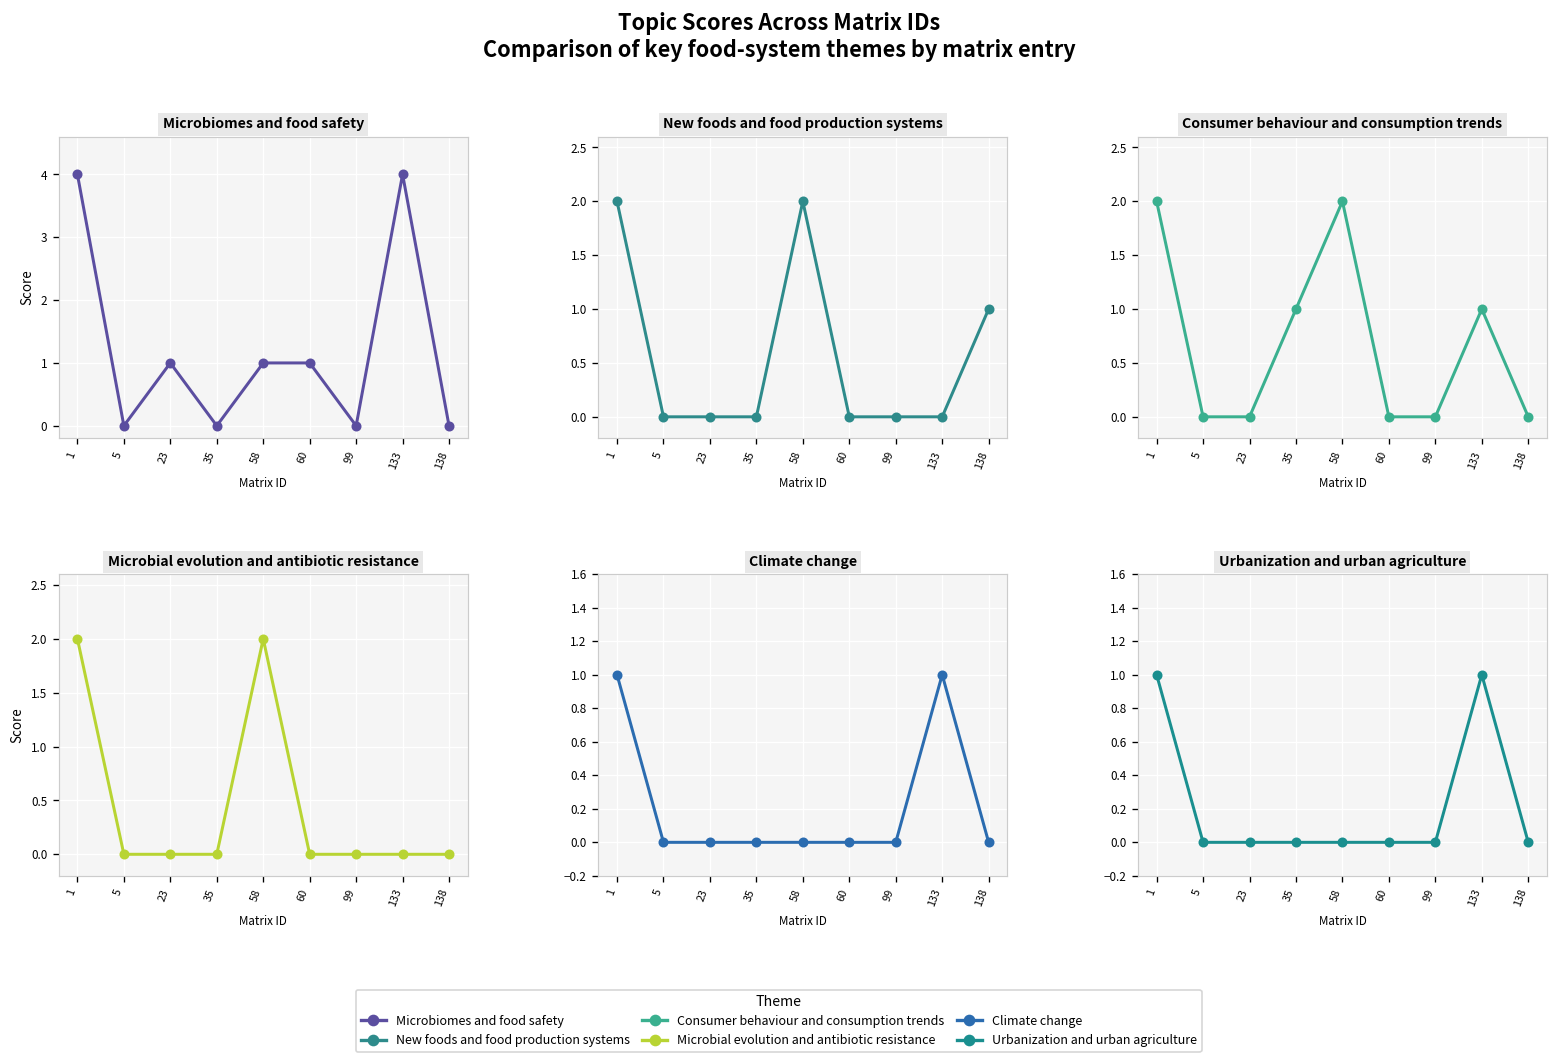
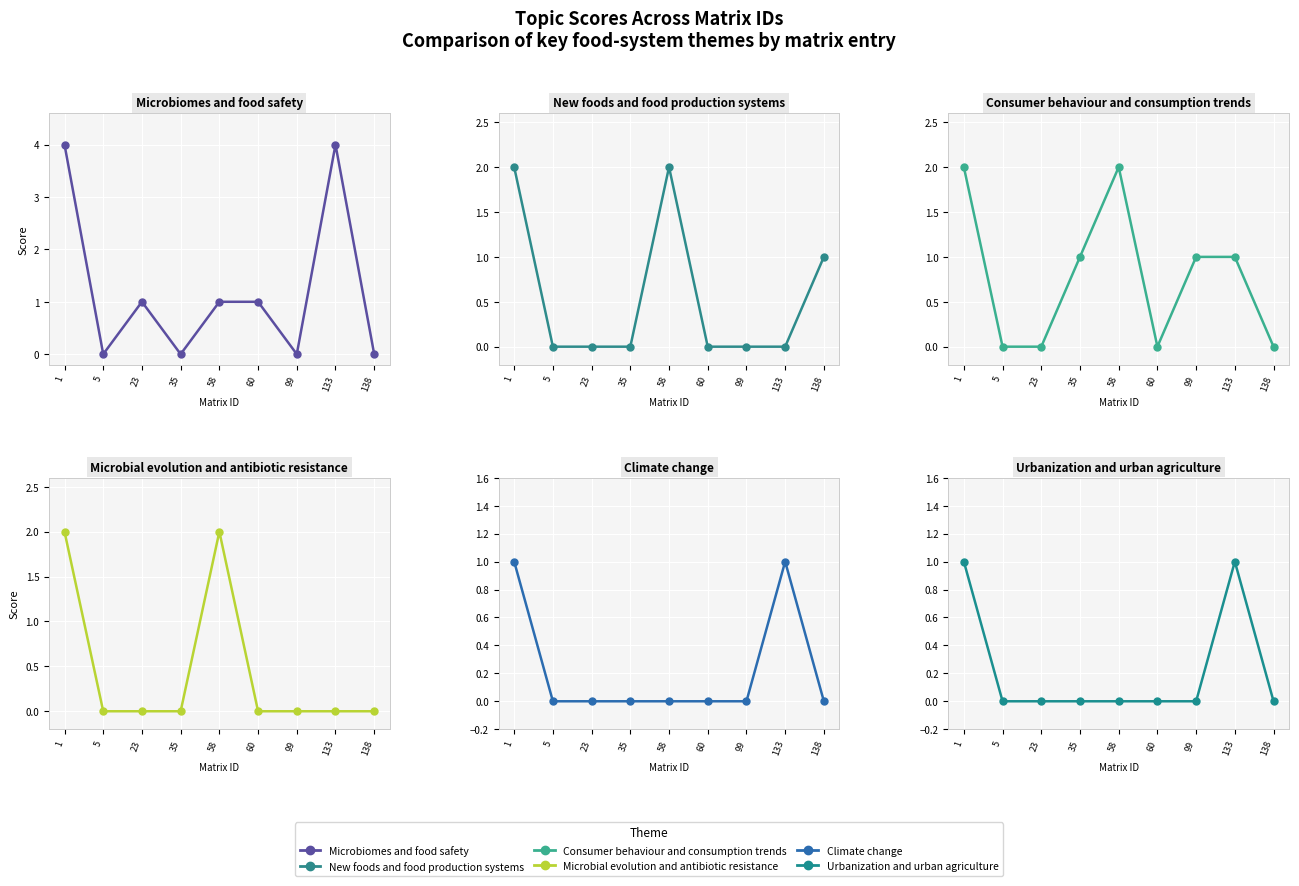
Consumer behaviour and consumption trends, 99: 0 -> 1
